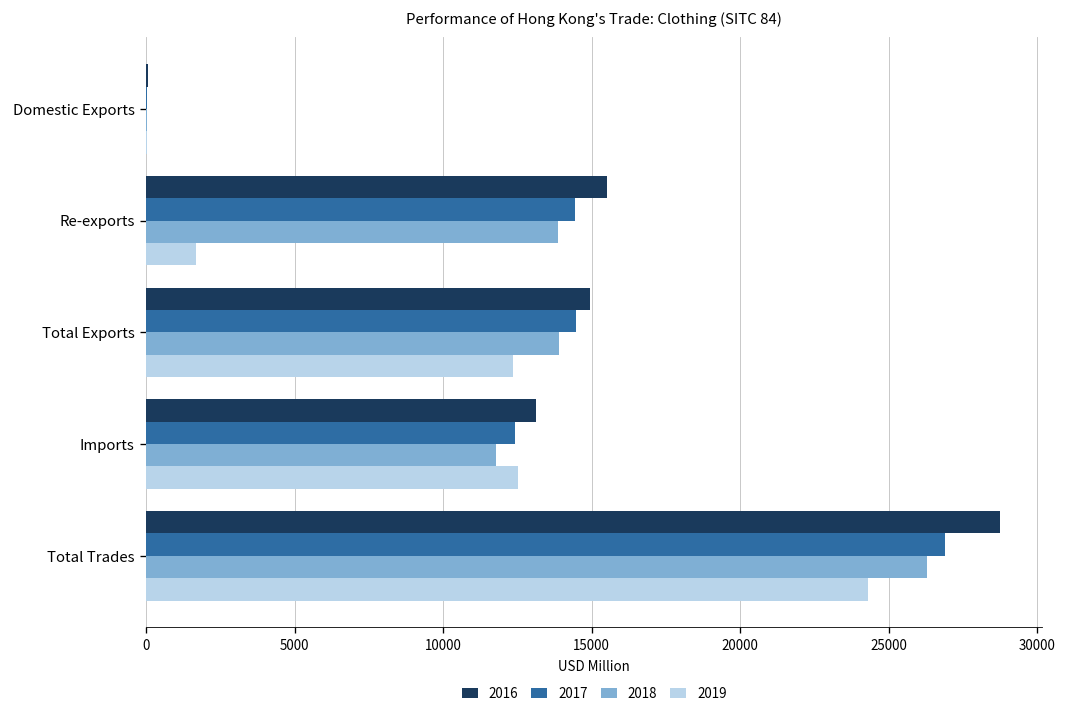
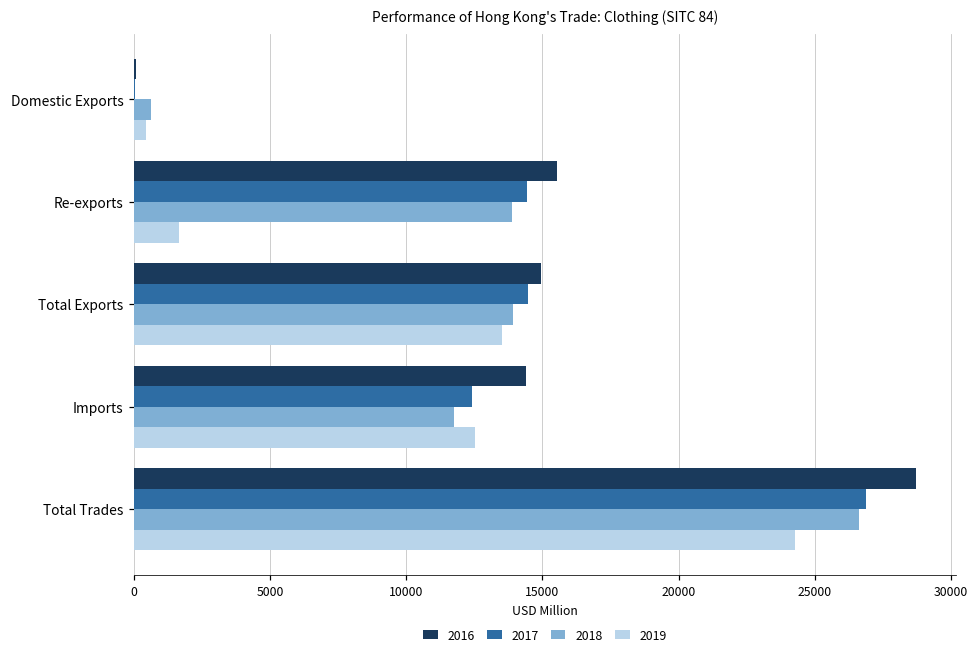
2018, Domestic Exports: 0 -> 600
2019, Domestic Exports: 0 -> 400
2019, Total Exports: 12300 -> 13500
2016, Imports: 13100 -> 14400
2018, Total Trades: 26300 -> 26600
